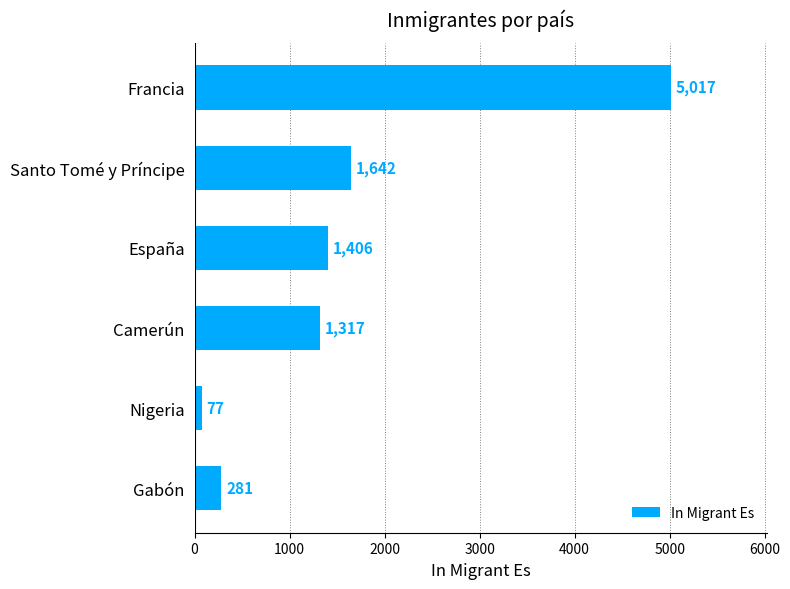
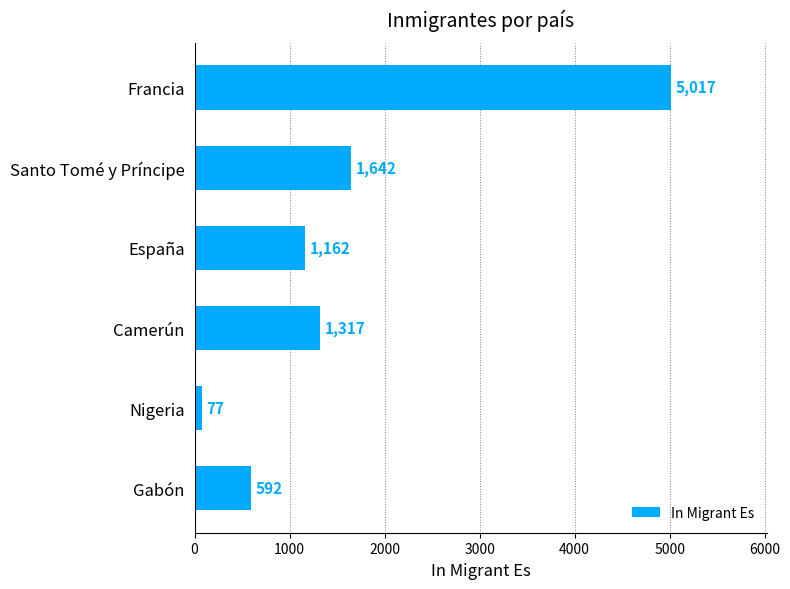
España: 1,406 -> 1,162
Gabón: 281 -> 592
